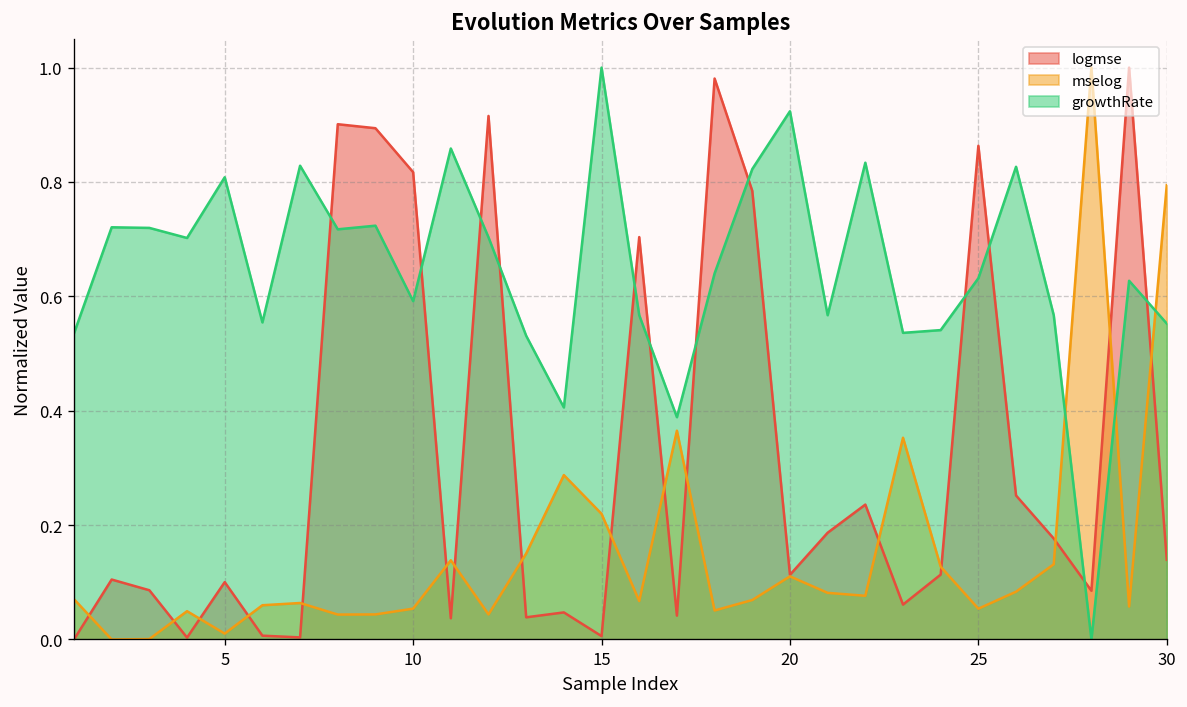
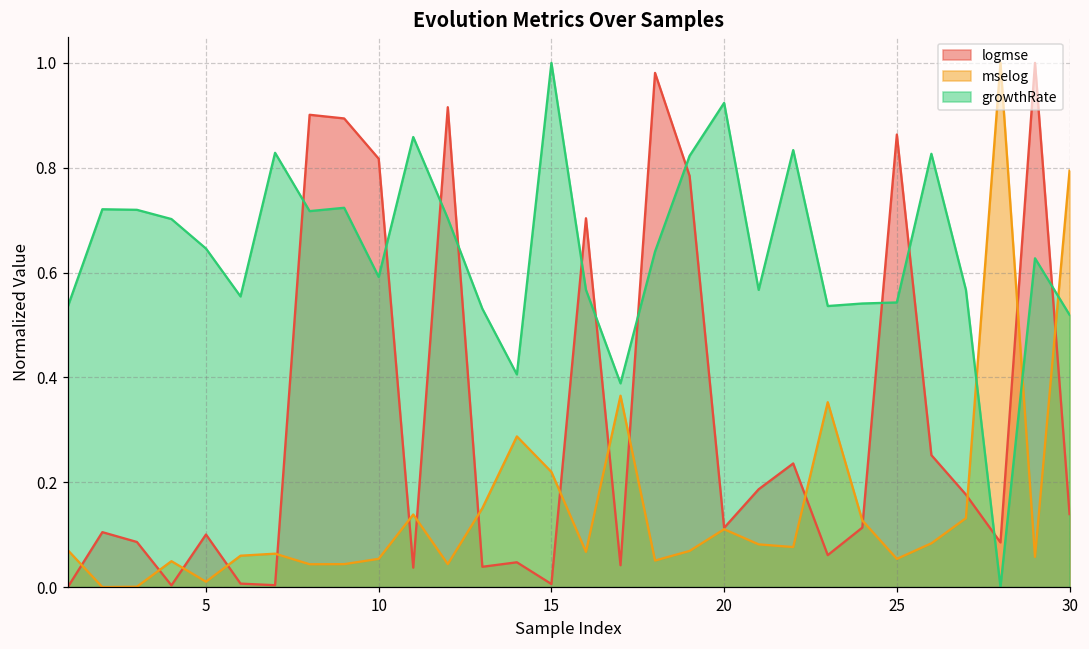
growthRate, 5: 0.81 -> 0.65
growthRate, 25: 0.63 -> 0.54
growthRate, 30: 0.55 -> 0.52
